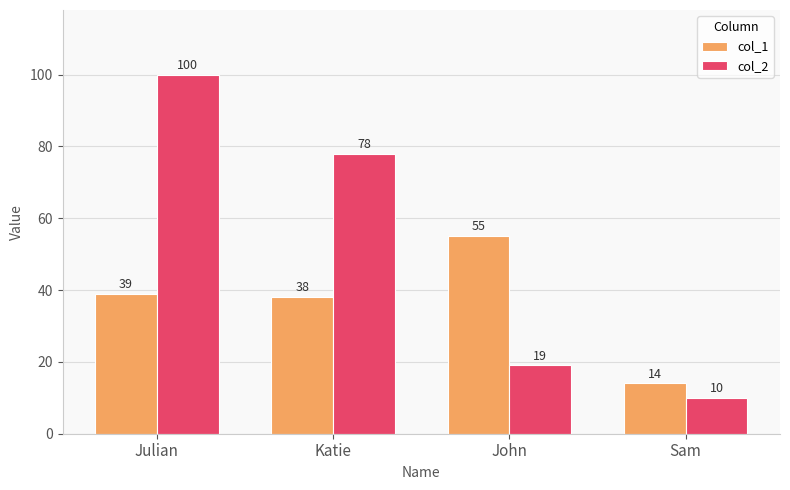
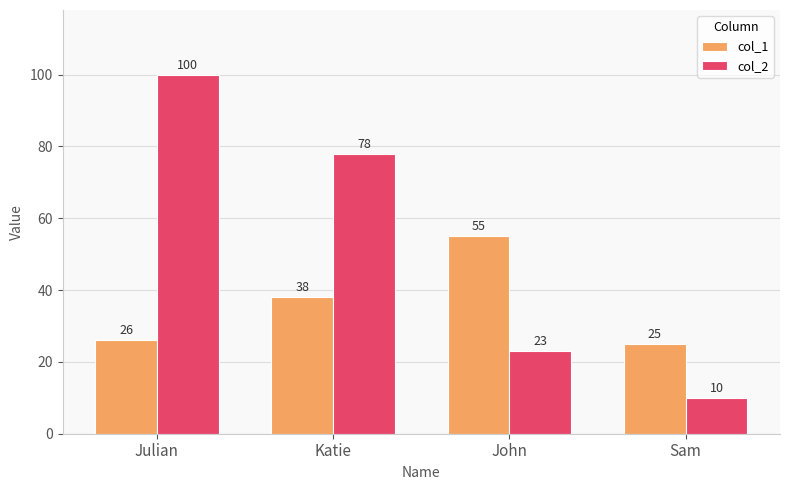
col_1, Julian: 39 -> 26
col_2, John: 19 -> 23
col_1, Sam: 14 -> 25
